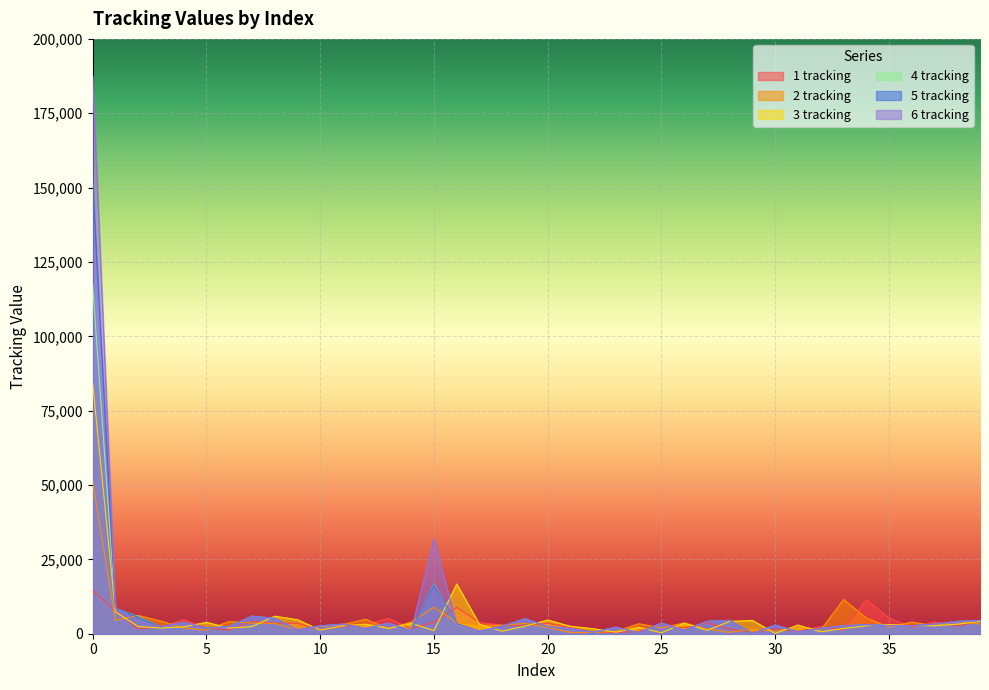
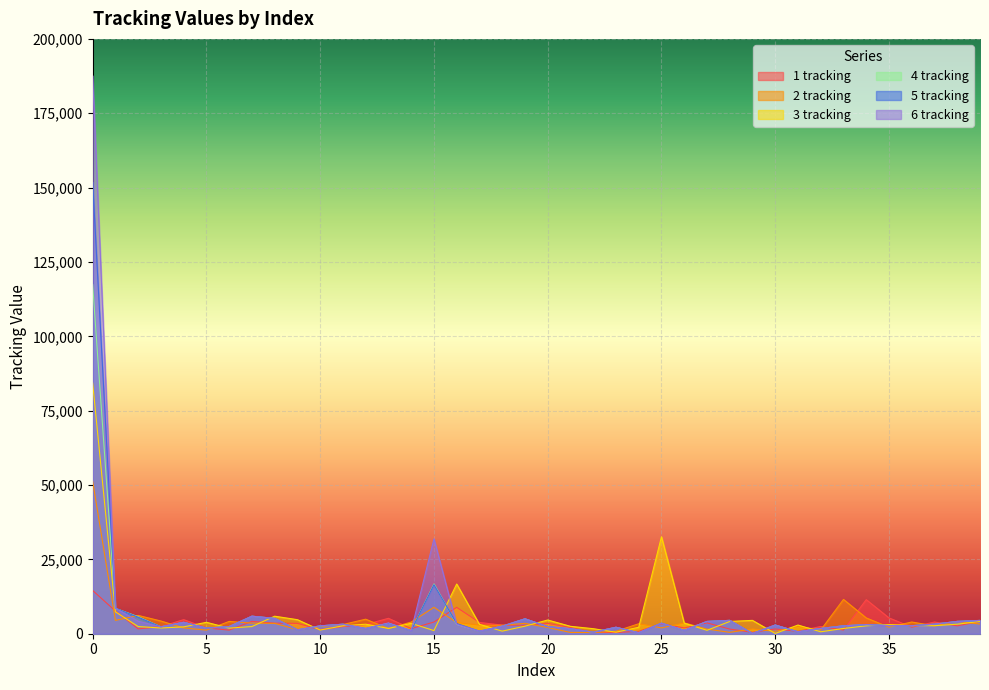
3 tracking, 25: 0 -> 33,000
